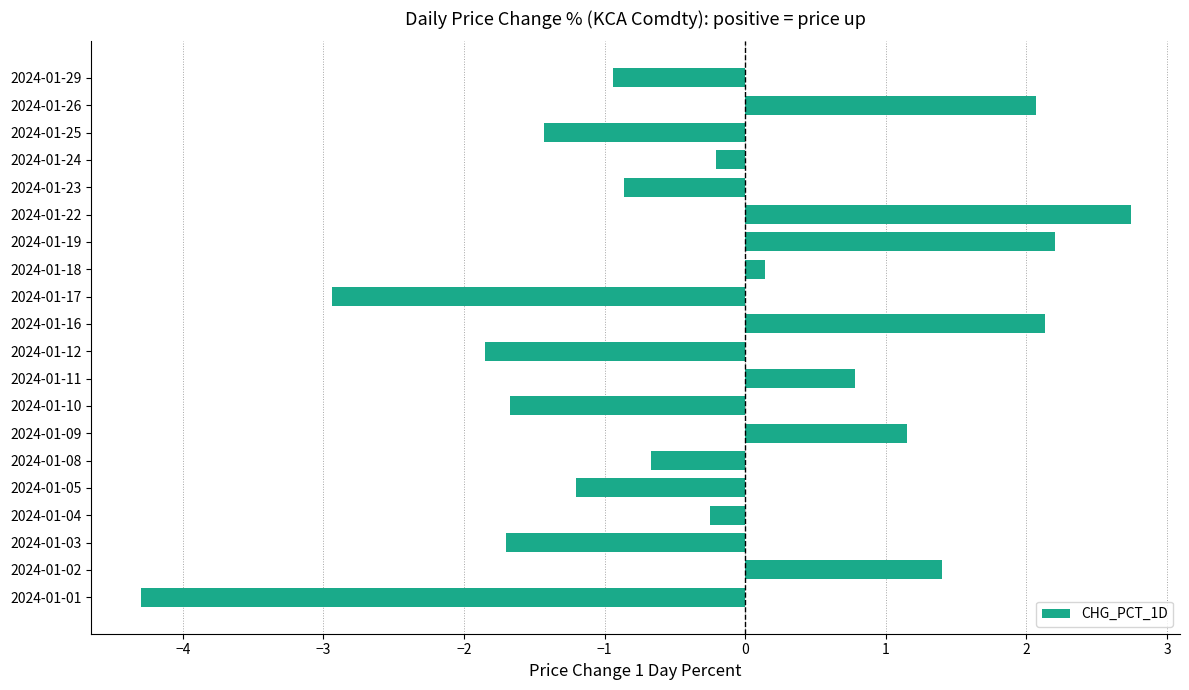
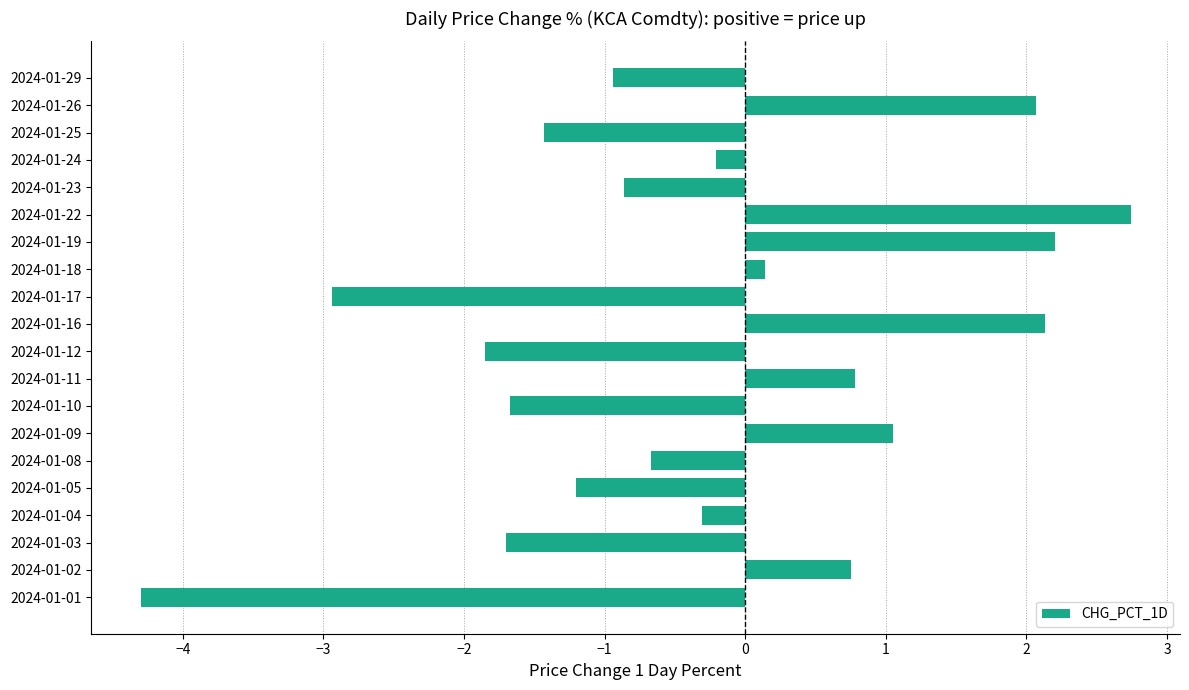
2024-01-09: 1.15 -> 1.05
2024-01-04: -0.25 -> -0.31
2024-01-02: 1.40 -> 0.75
